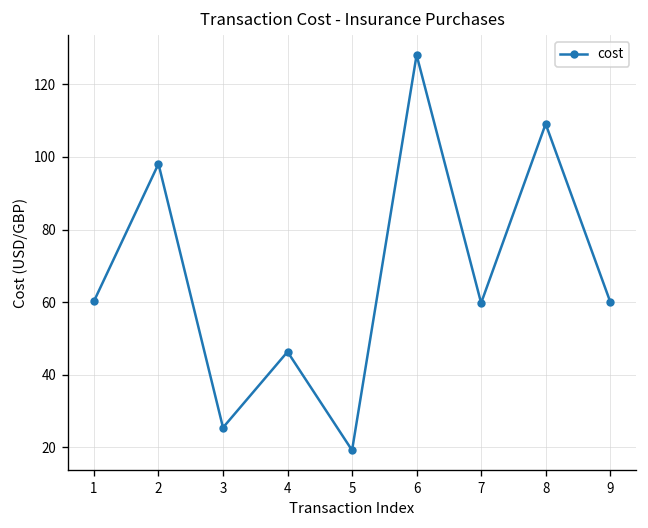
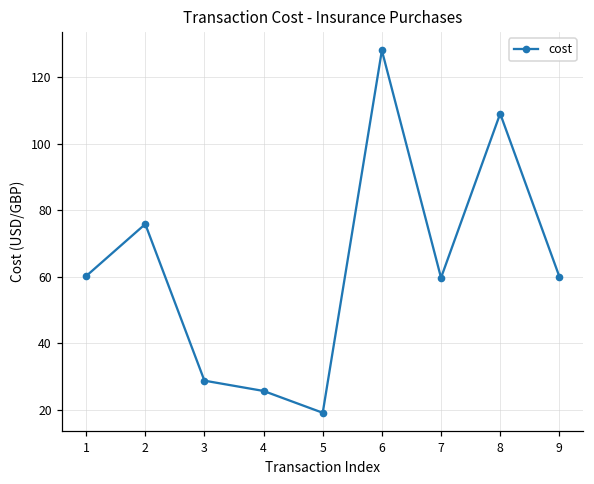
2: 98 -> 76
3: 25 -> 29
4: 46 -> 26
